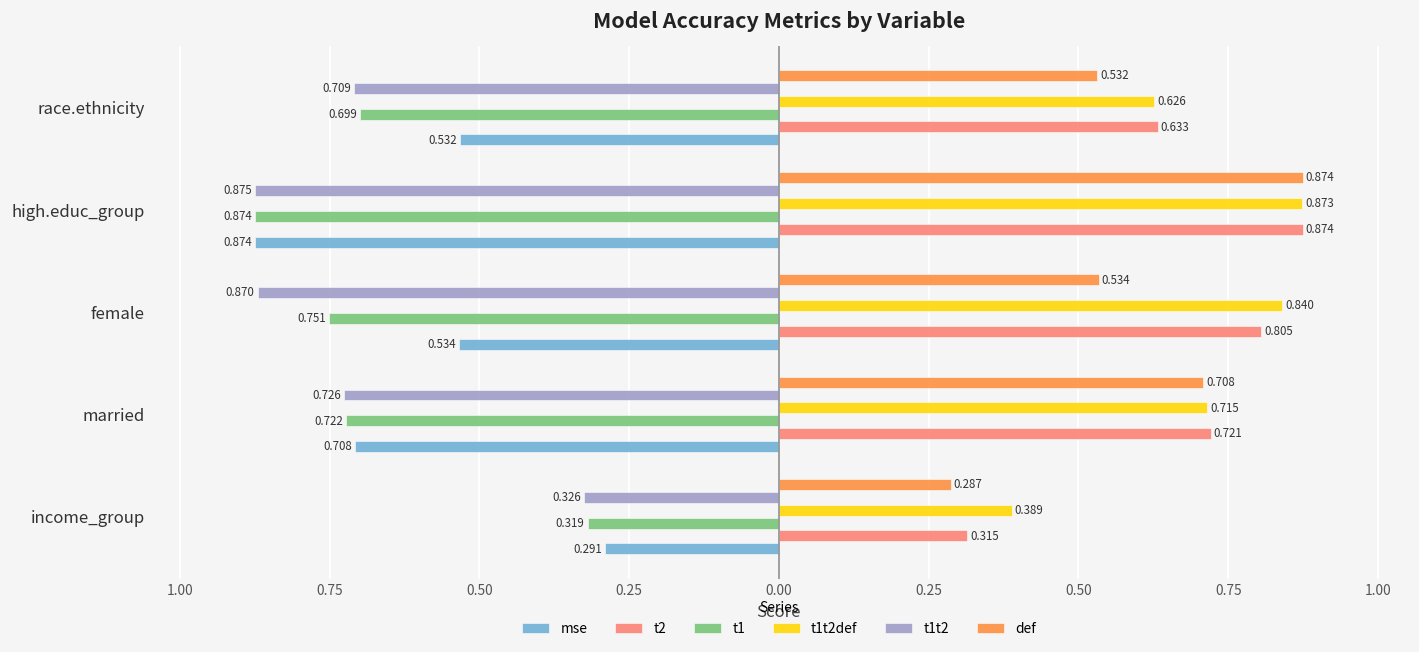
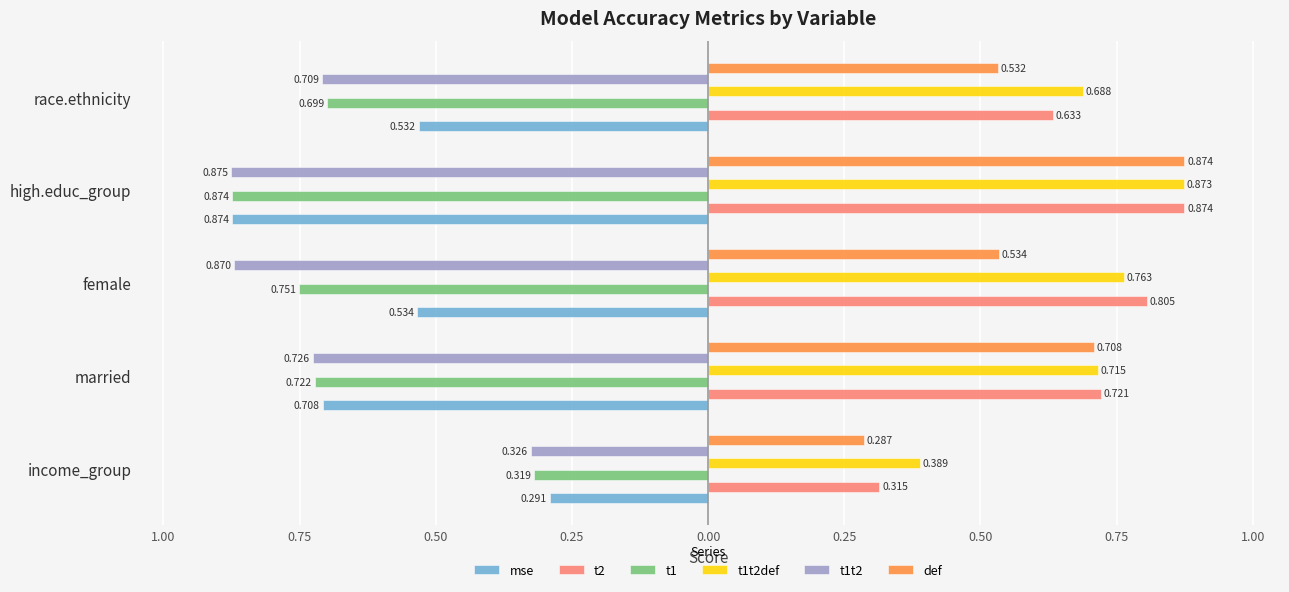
t1t2def, race.ethnicity: 0.626 -> 0.688
t1t2def, female: 0.840 -> 0.763
